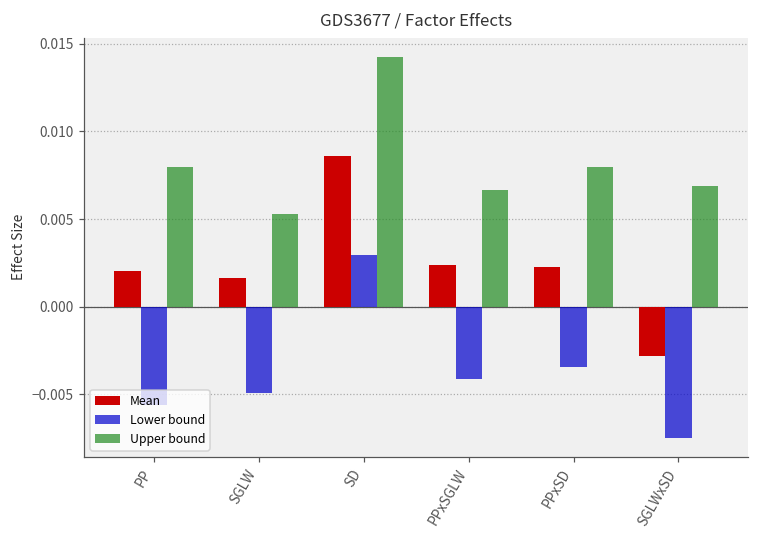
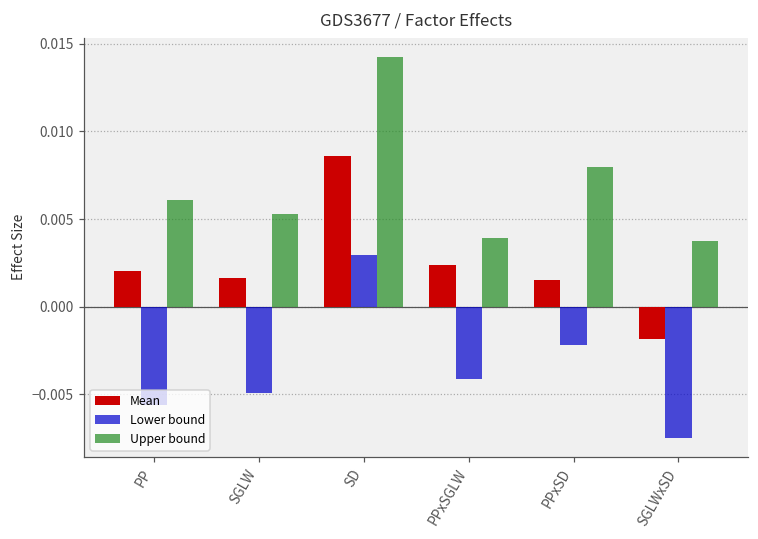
Upper bound, PP: 0.0079 -> 0.0061
Upper bound, PPxSGLW: 0.0066 -> 0.0039
Mean, PPxSD: 0.0023 -> 0.0015
Lower bound, PPxSD: -0.0034 -> -0.0022
Mean, SGLWxSD: -0.0028 -> -0.0019
Upper bound, SGLWxSD: 0.0069 -> 0.0037
